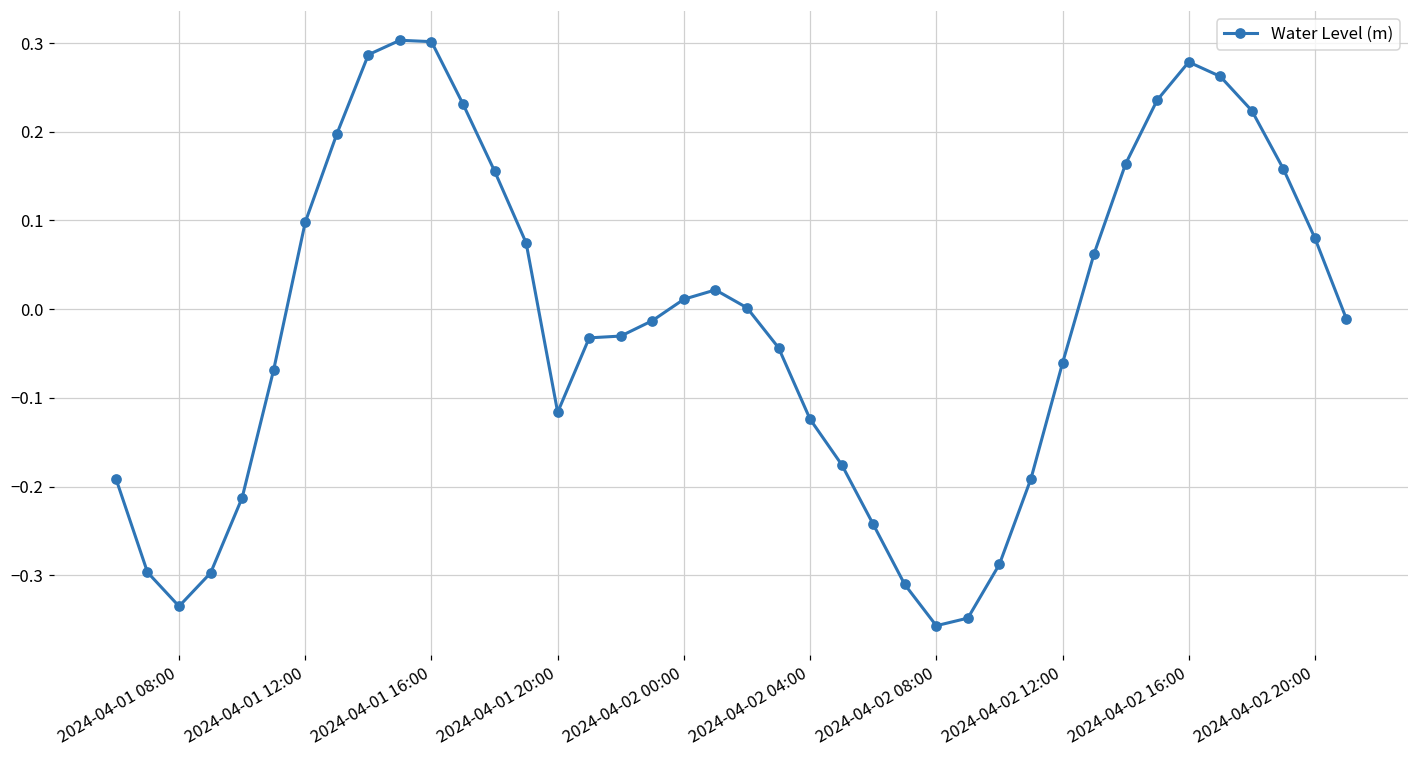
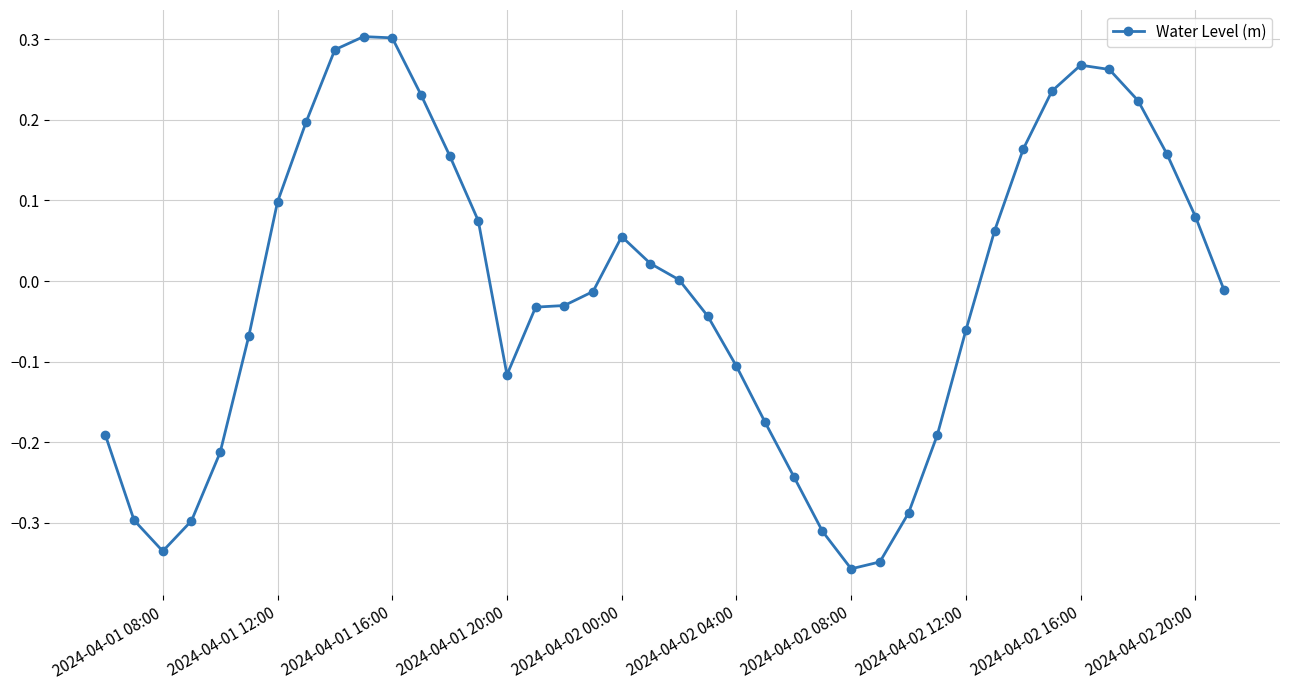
2024-04-02 00:00: 0.01 -> 0.06
2024-04-02 04:00: -0.12 -> -0.11
2024-04-02 16:00: 0.28 -> 0.27
